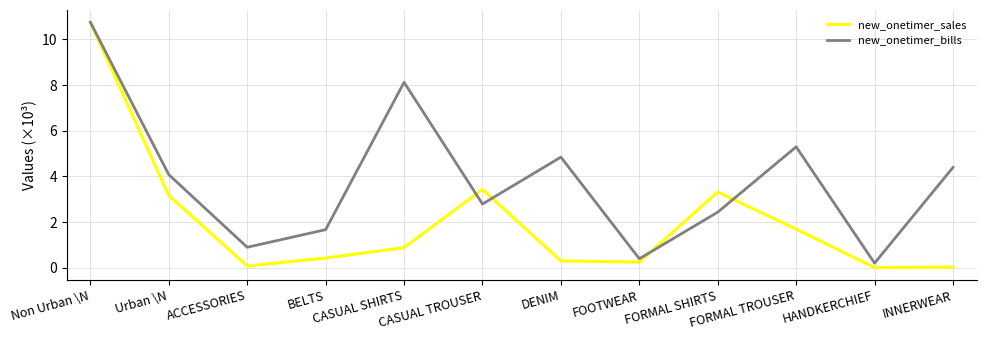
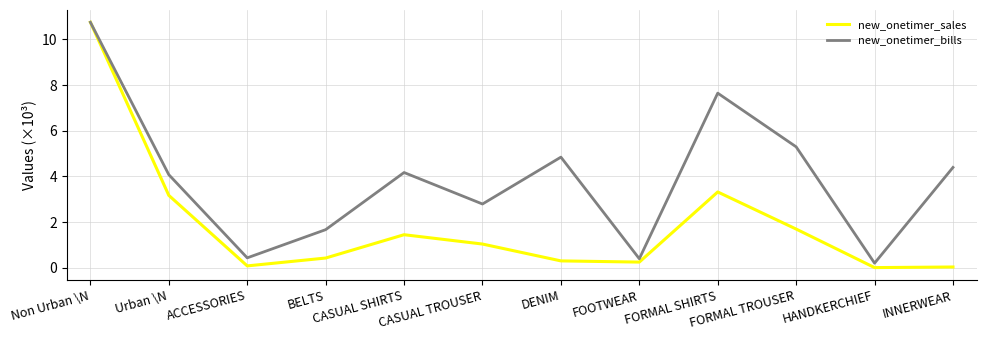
new_onetimer_bills, ACCESSORIES: 0.9 -> 0.4
new_onetimer_sales, CASUAL SHIRTS: 0.9 -> 1.5
new_onetimer_bills, CASUAL SHIRTS: 8.1 -> 4.2
new_onetimer_sales, CASUAL TROUSER: 3.4 -> 1.0
new_onetimer_bills, FORMAL SHIRTS: 2.4 -> 7.6
